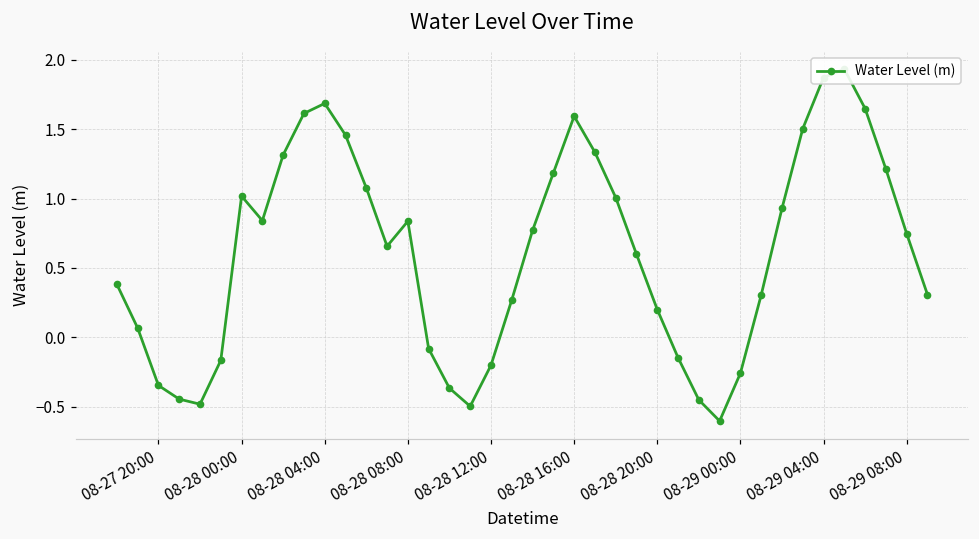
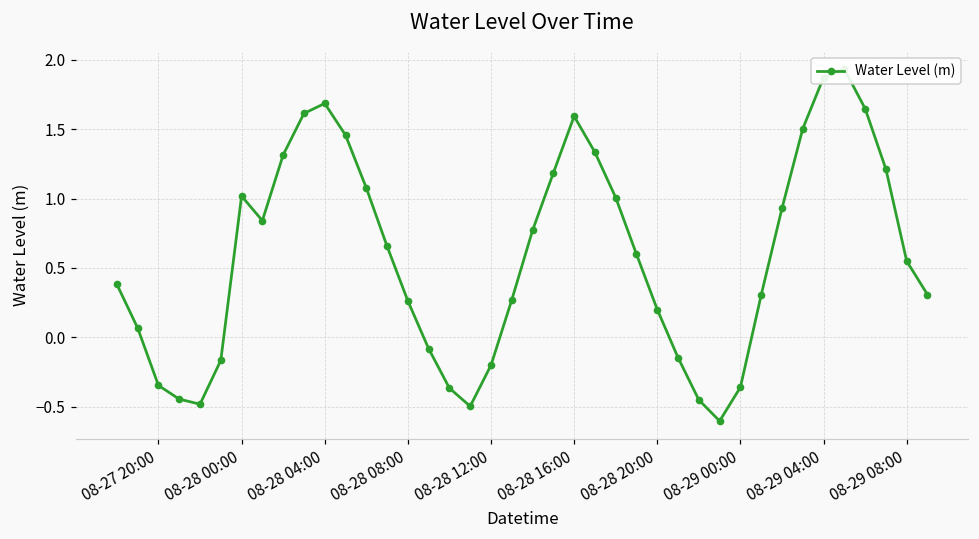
08-28 08:00: 0.84 -> 0.26
08-29 00:00: -0.26 -> -0.36
08-29 08:00: 0.75 -> 0.55
